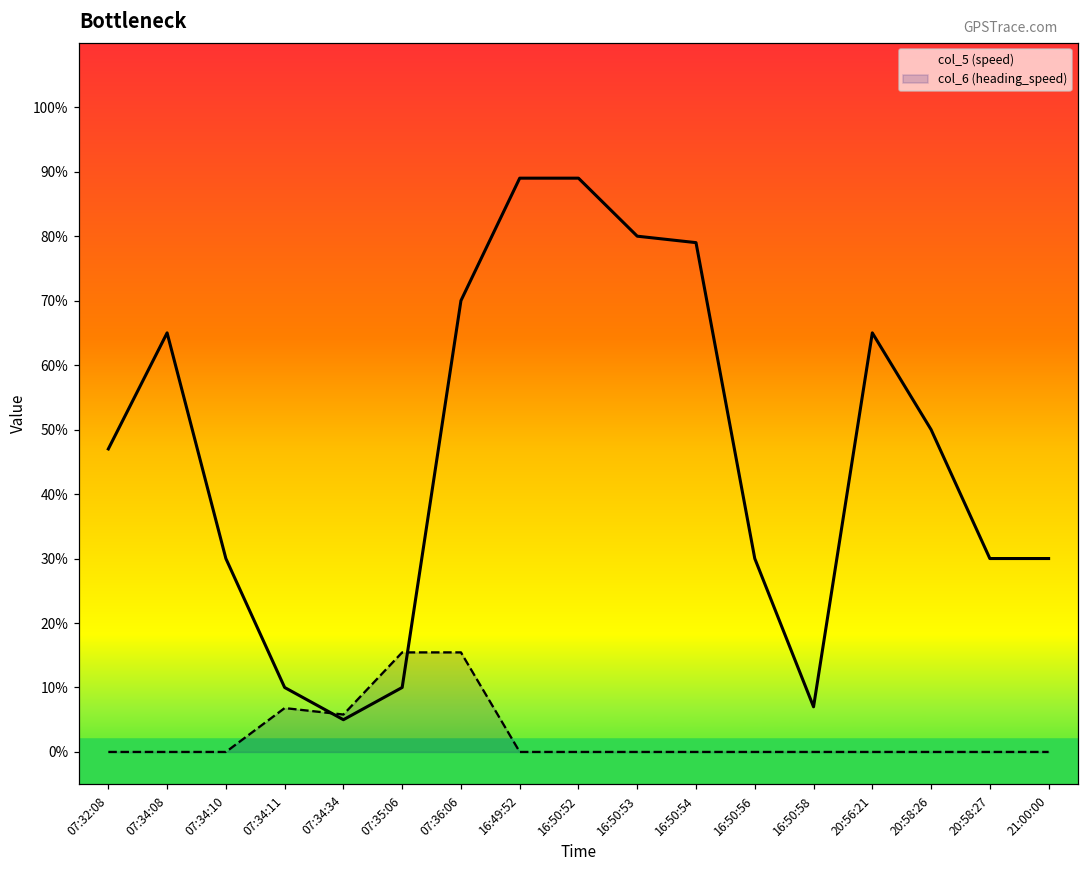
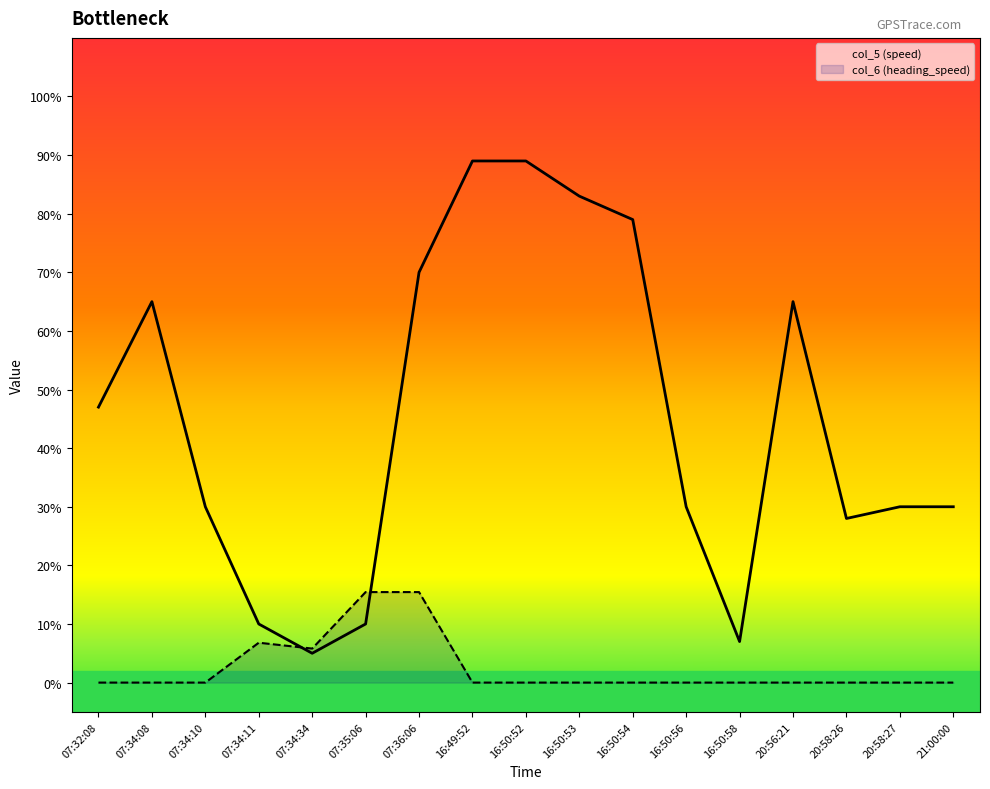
col_5 (speed), 16:50:53: 80% -> 83%
col_5 (speed), 20:58:26: 50% -> 28%
